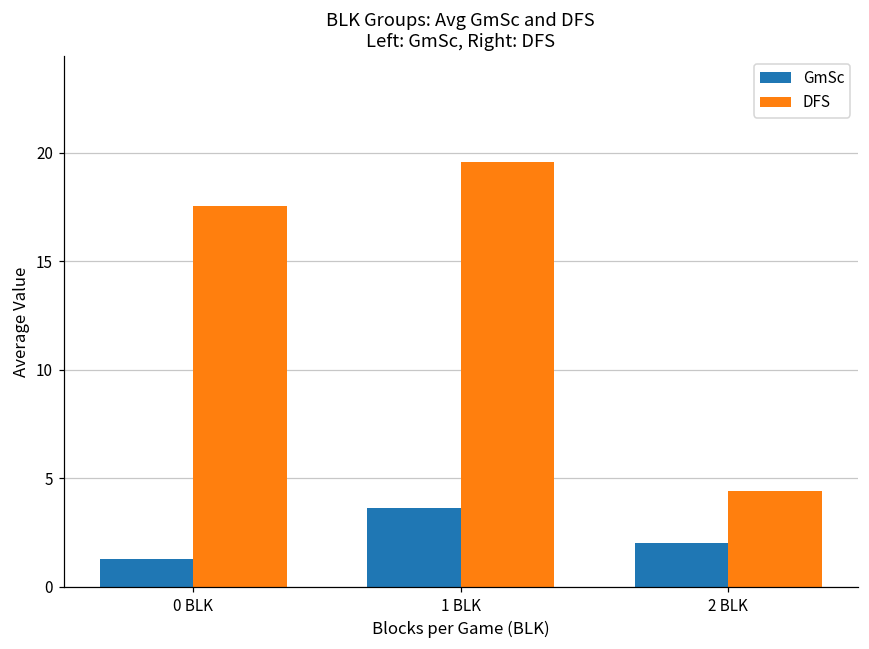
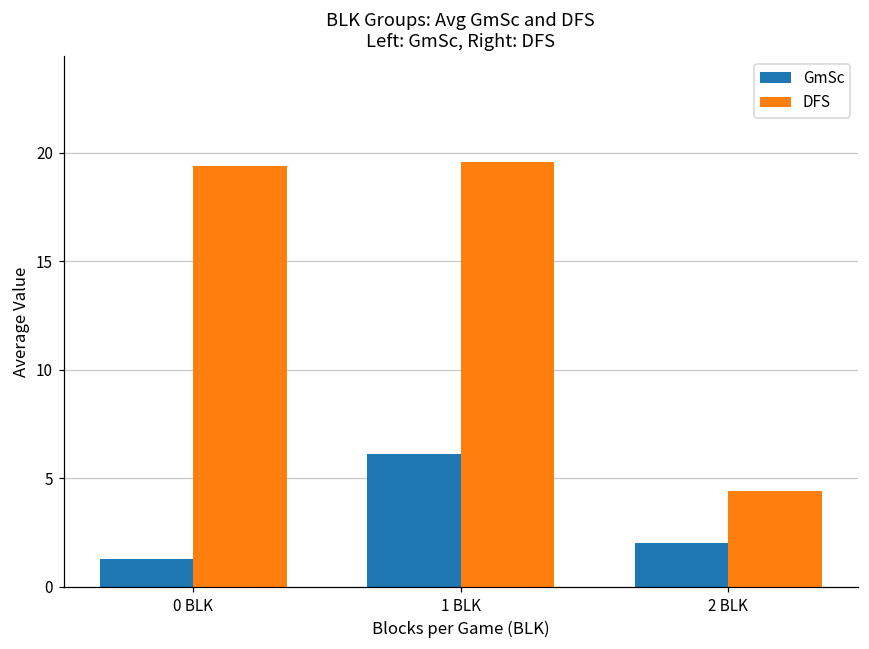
DFS, 0 BLK: 17.5 -> 19.4
GmSc, 1 BLK: 3.6 -> 6.1
